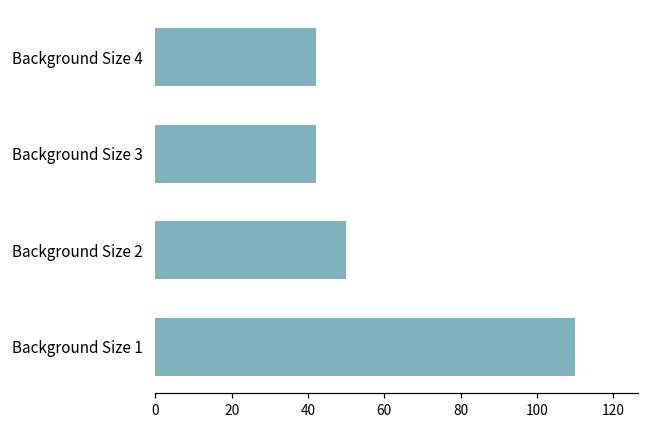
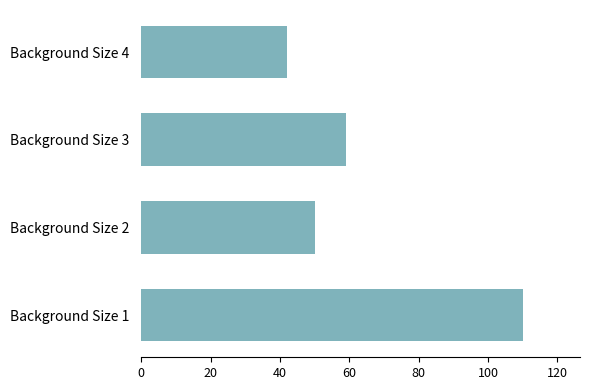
Background Size 3: 42 -> 59
